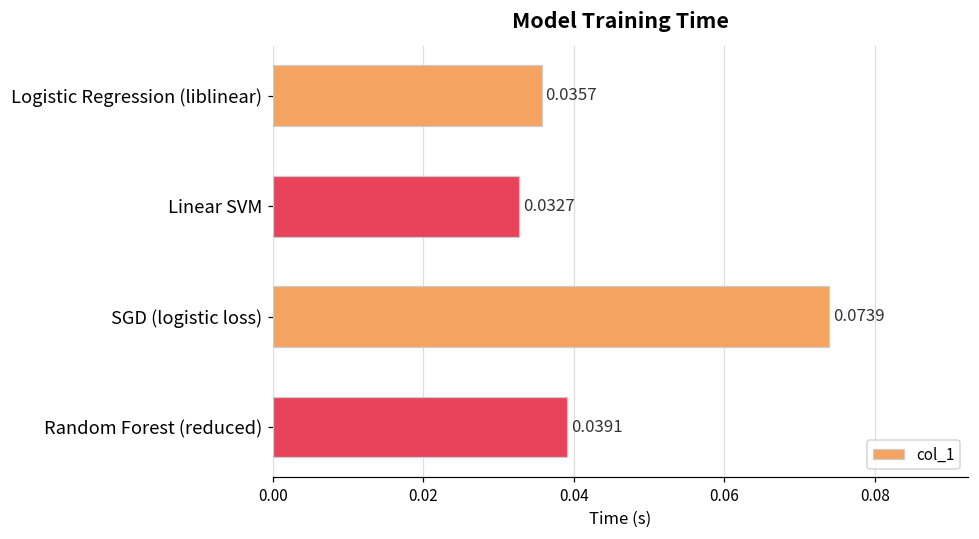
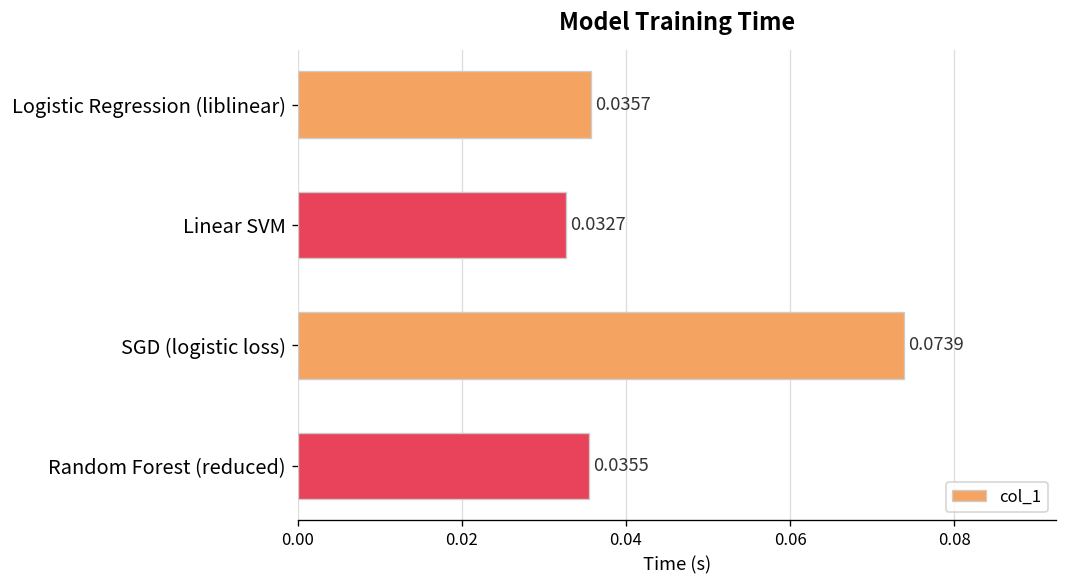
Random Forest (reduced): 0.0391 -> 0.0355
